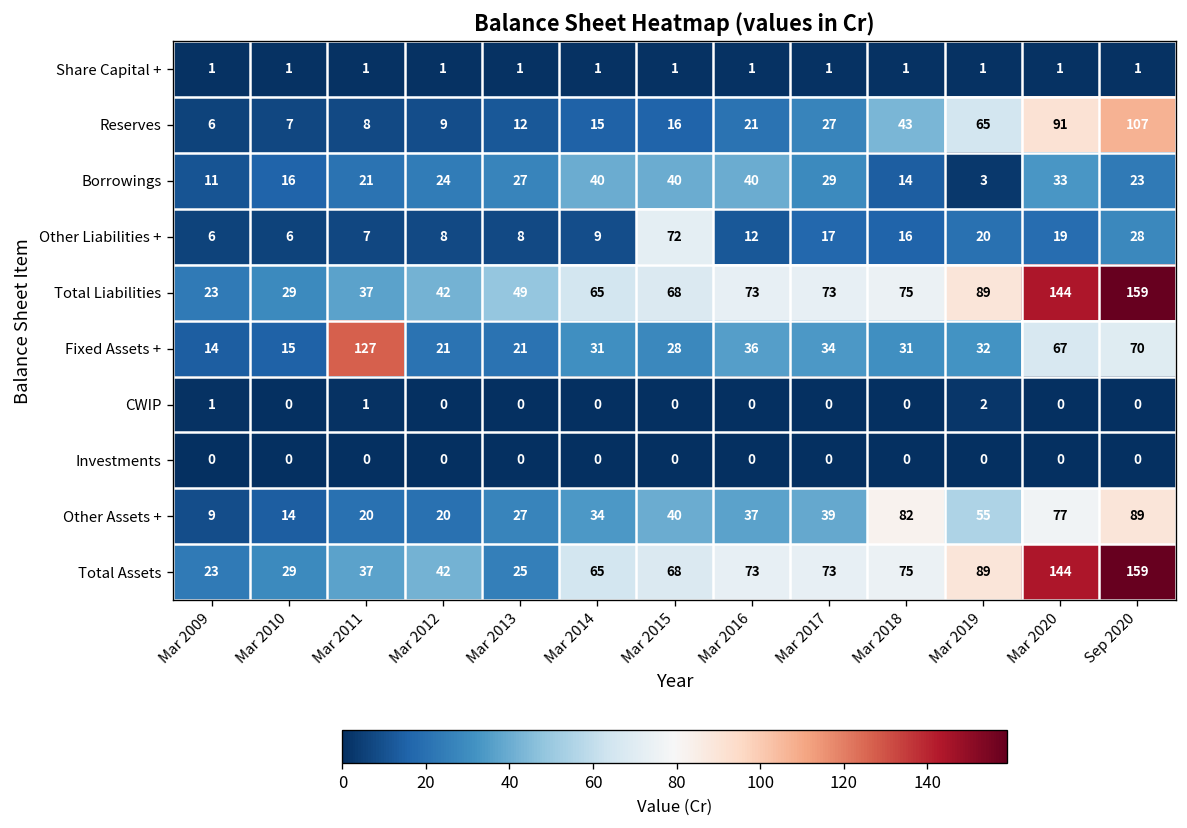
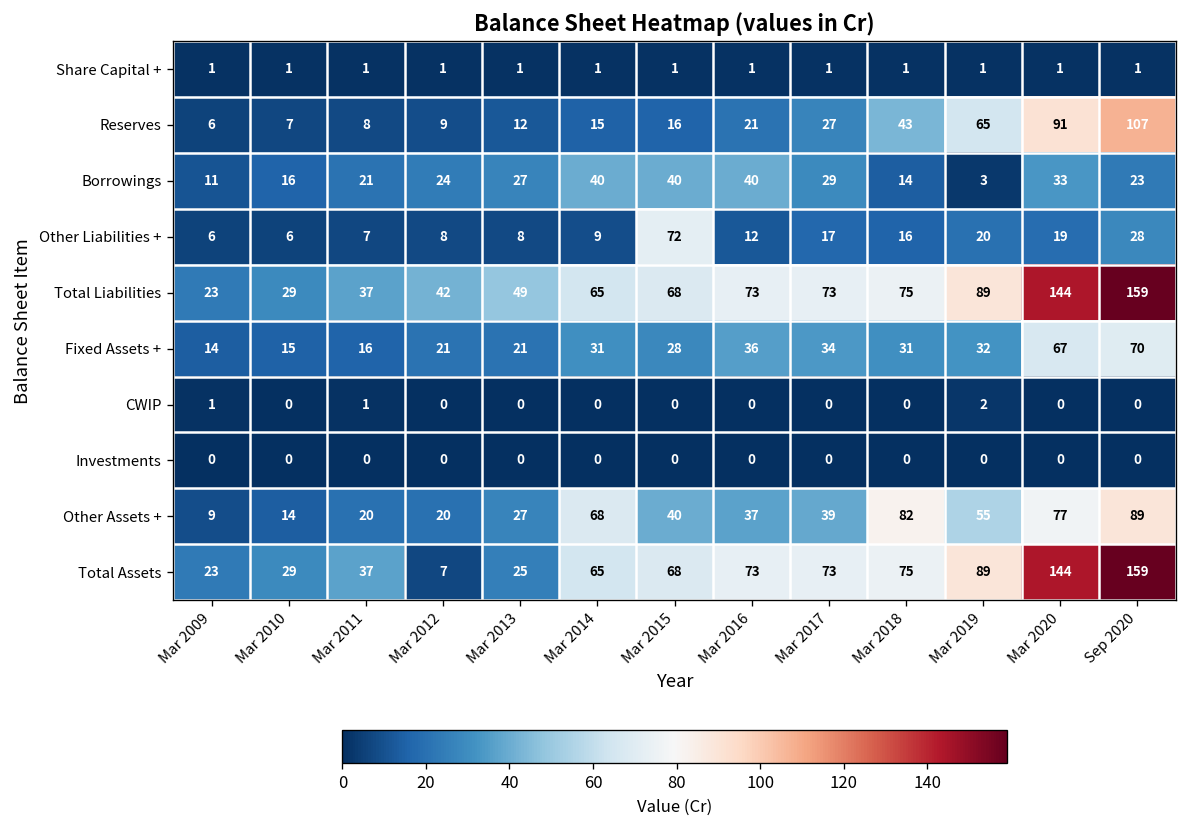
Fixed Assets +, Mar 2011: 127 -> 16
Other Assets +, Mar 2014: 34 -> 68
Total Assets, Mar 2012: 42 -> 7
